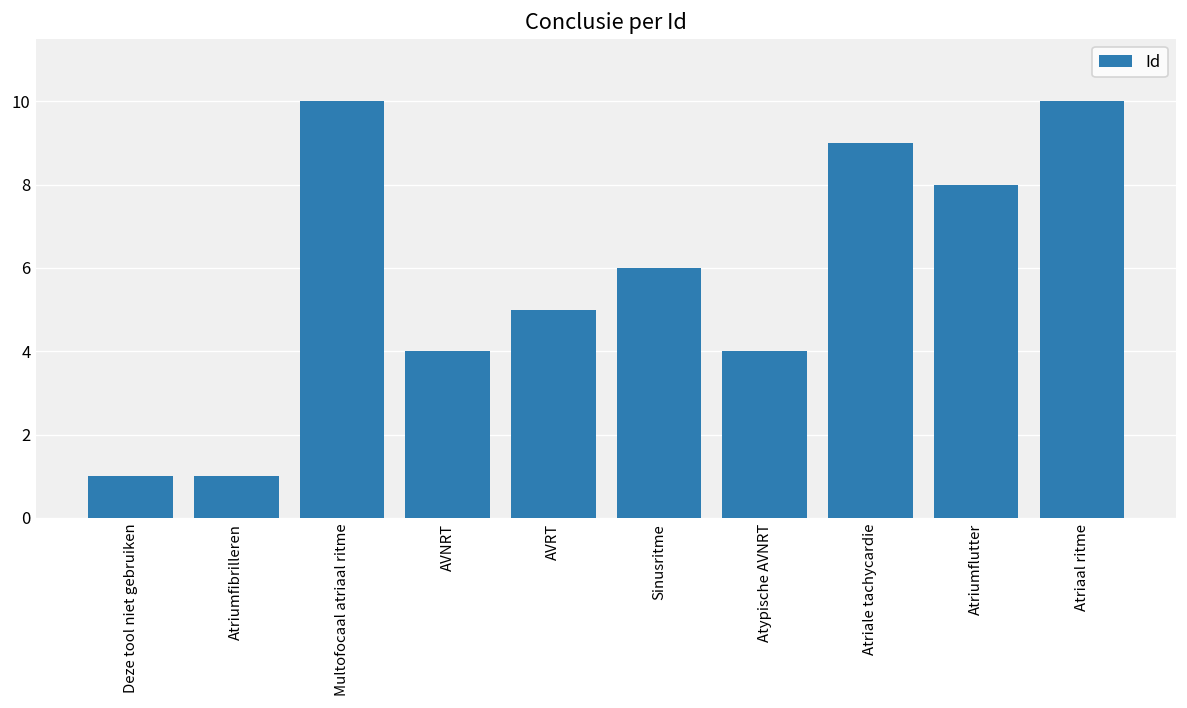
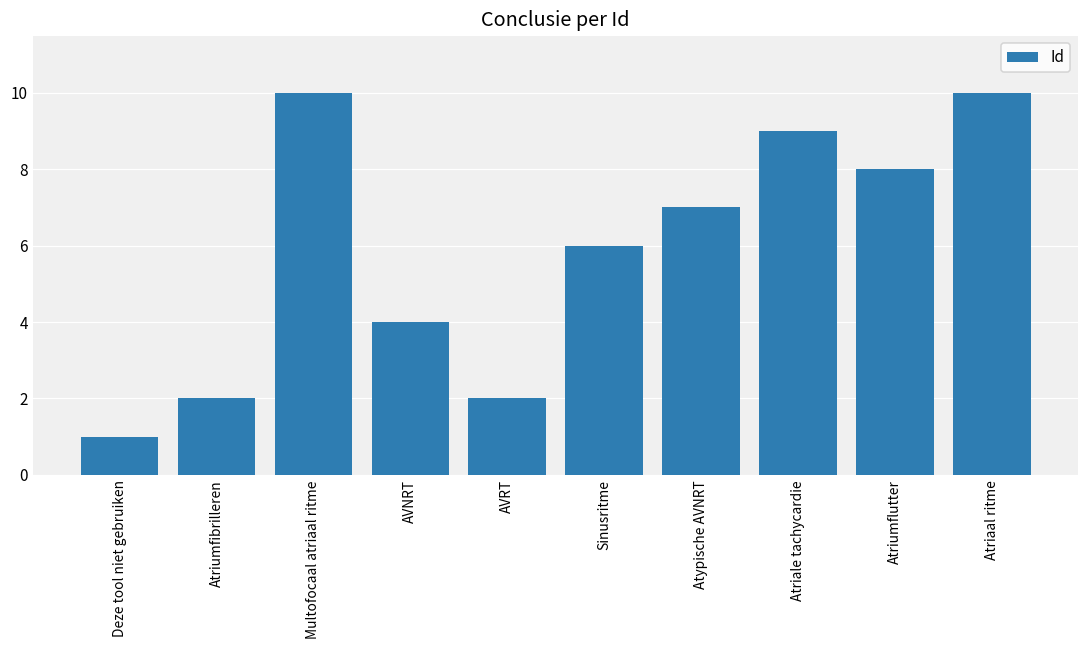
Atriumfibrilleren: 1 -> 2
AVRT: 5 -> 2
Atypische AVNRT: 4 -> 7
